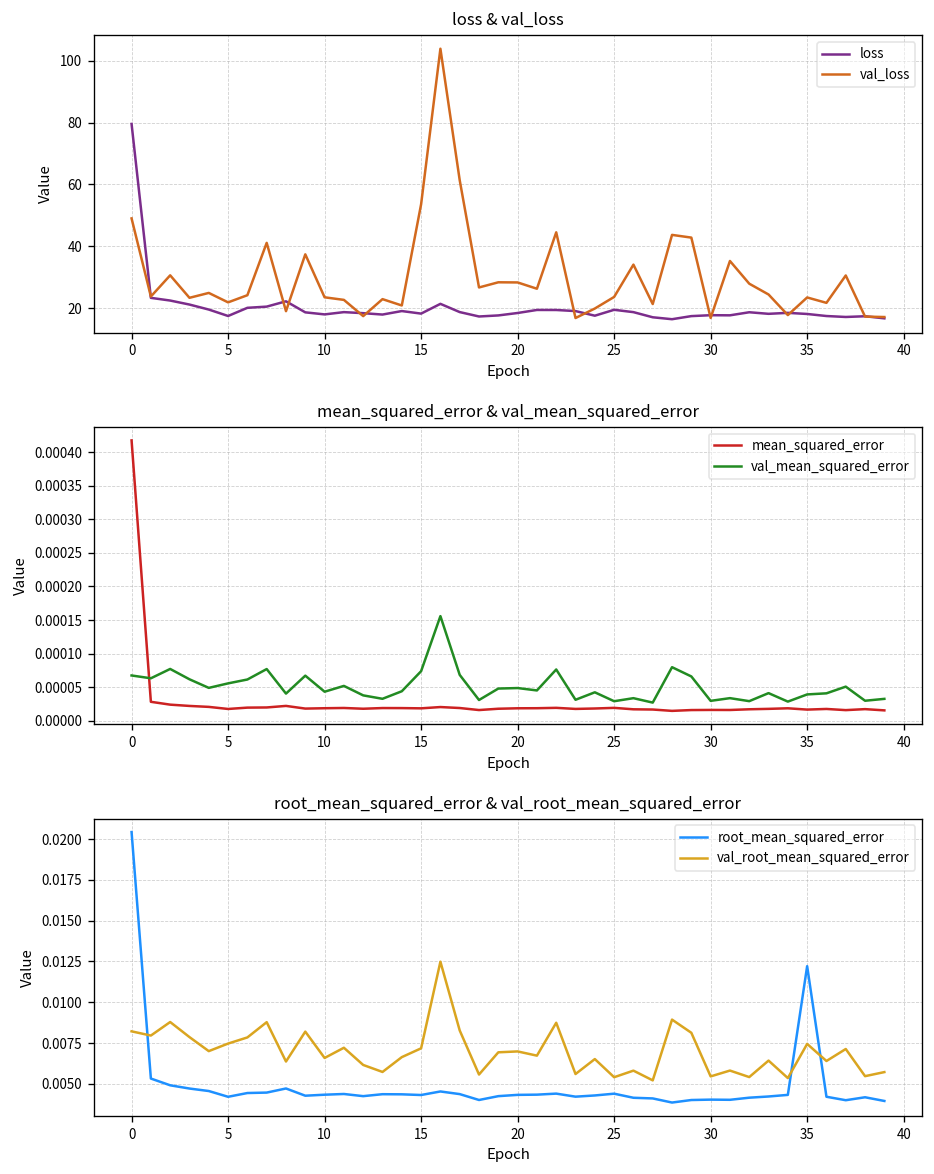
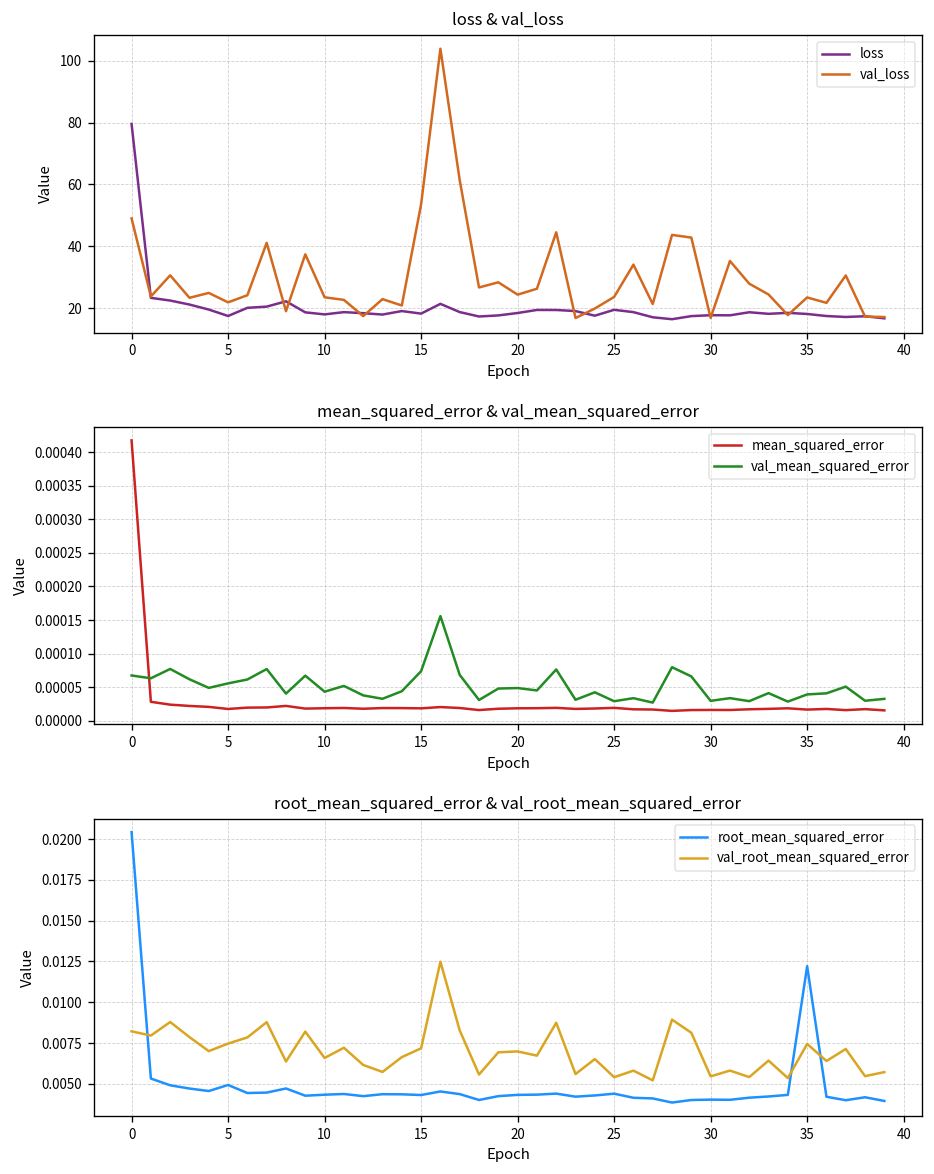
loss & val_loss, val_loss, 20: 28 -> 24
root_mean_squared_error & val_root_mean_squared_error, root_mean_squared_error, 5: 0.0042 -> 0.0049
